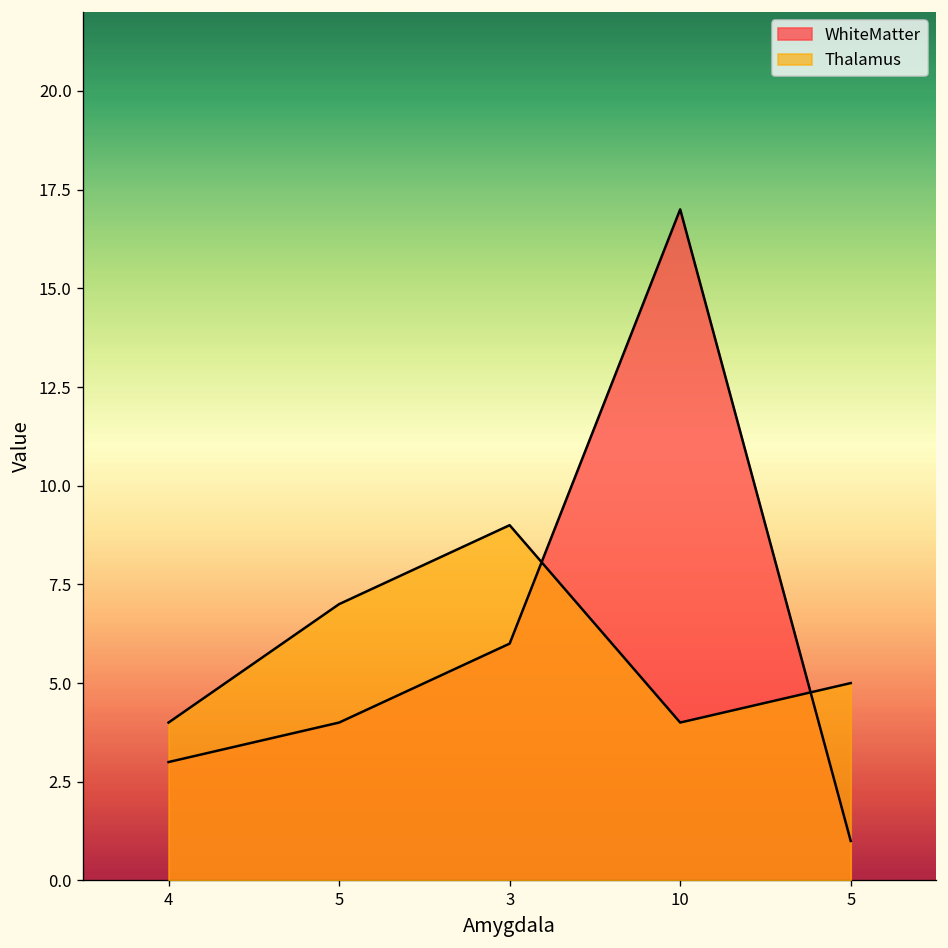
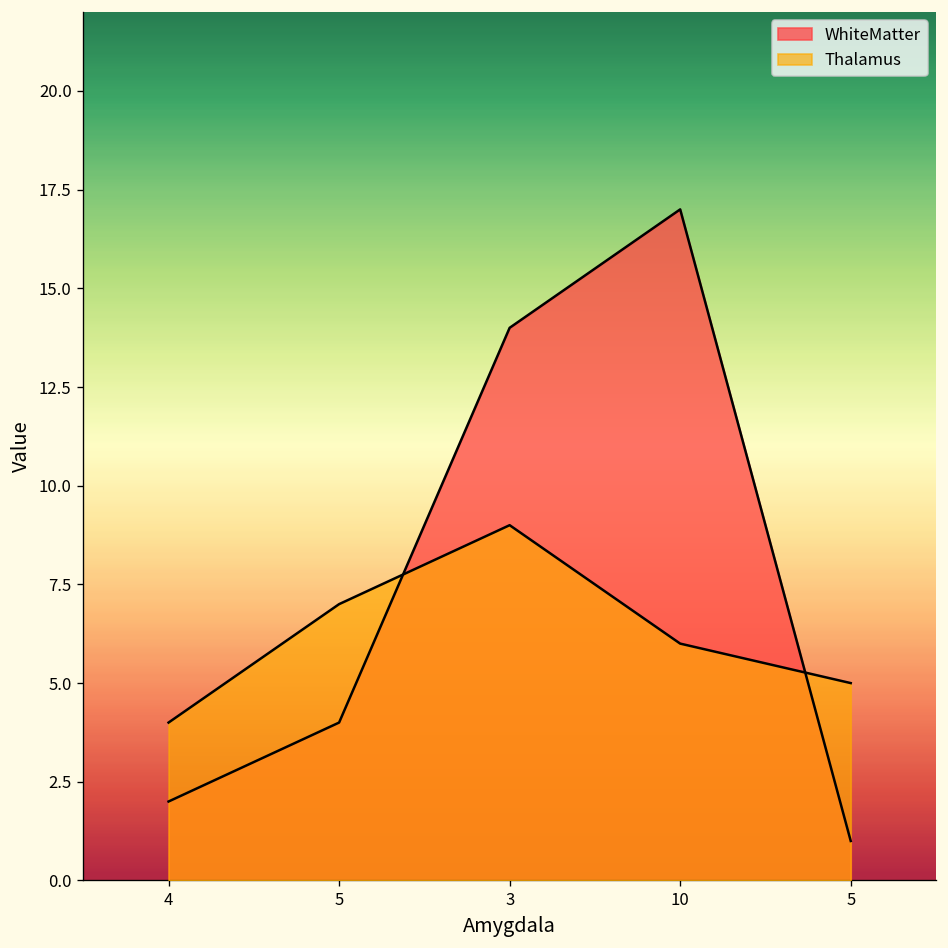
WhiteMatter, 4: 3 -> 2
WhiteMatter, 3: 6 -> 14
Thalamus, 10: 4 -> 6
